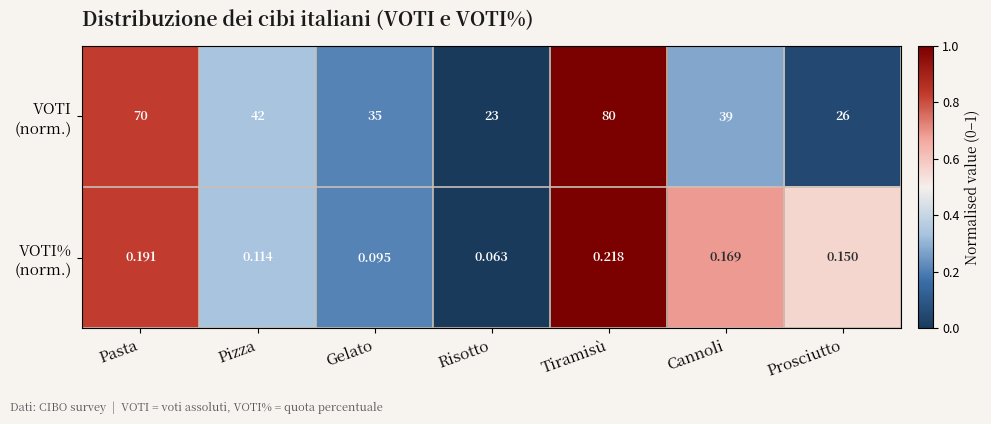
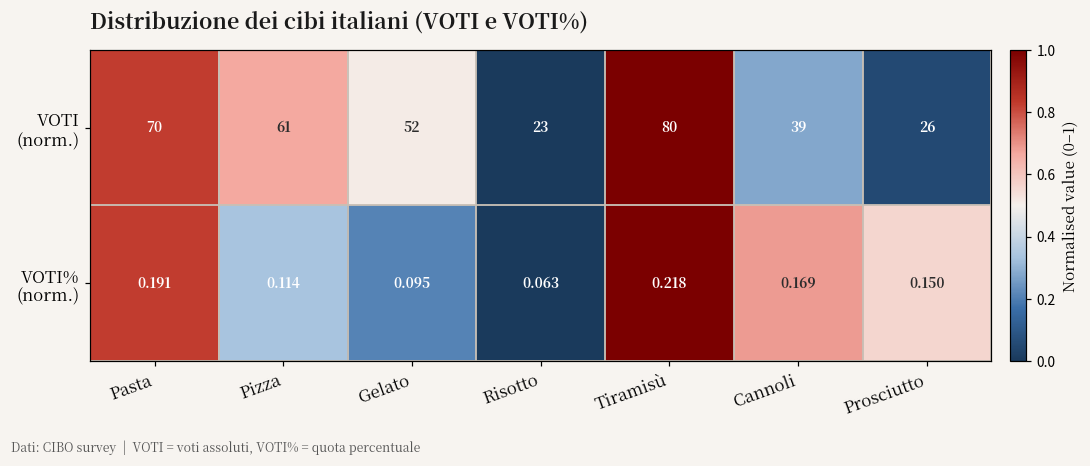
VOTI (norm.), Pizza: 42 -> 61
VOTI (norm.), Gelato: 35 -> 52
